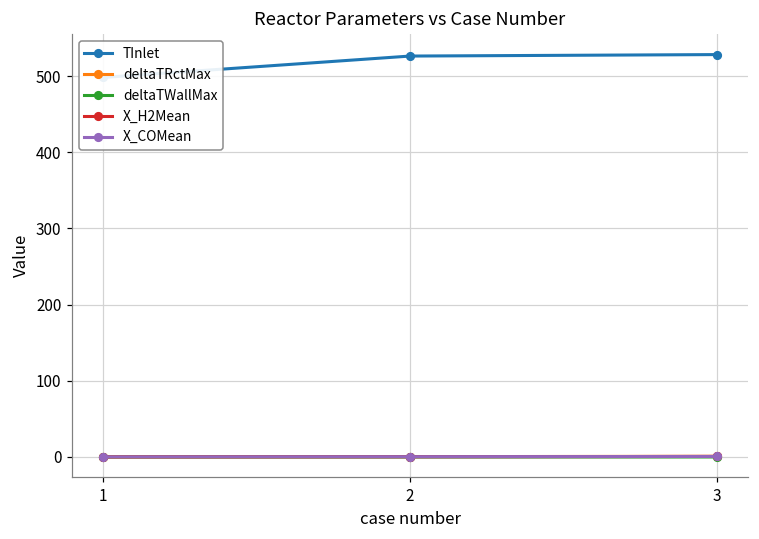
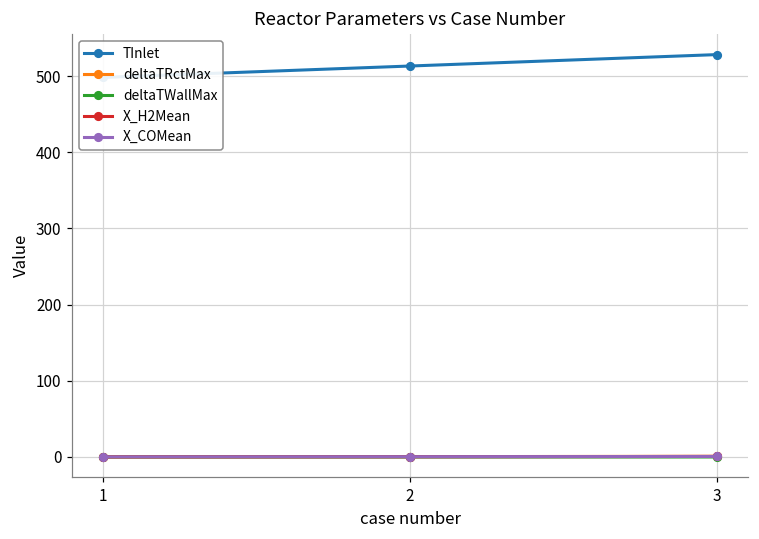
TInlet, 2: 530 -> 510
